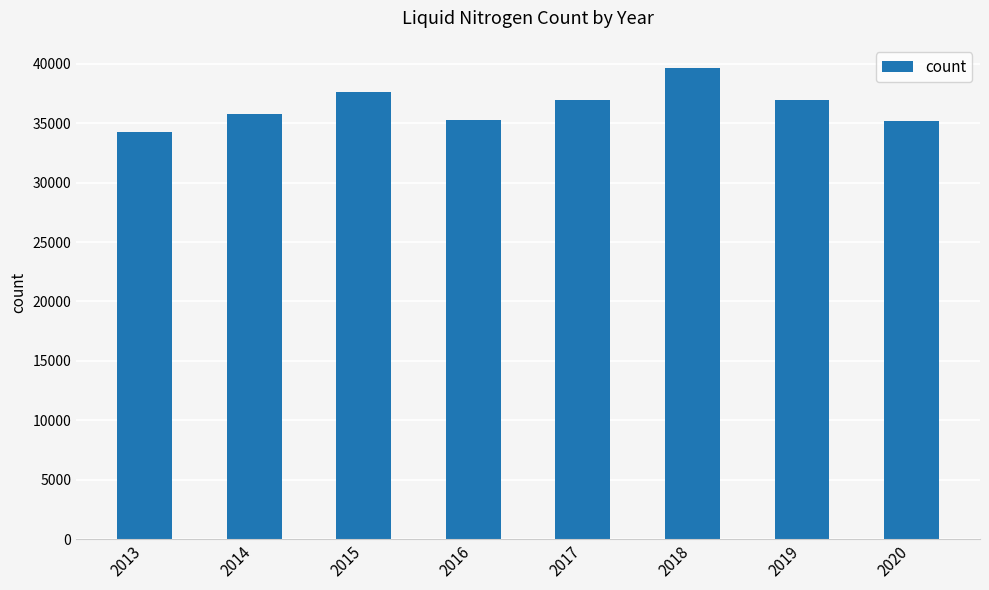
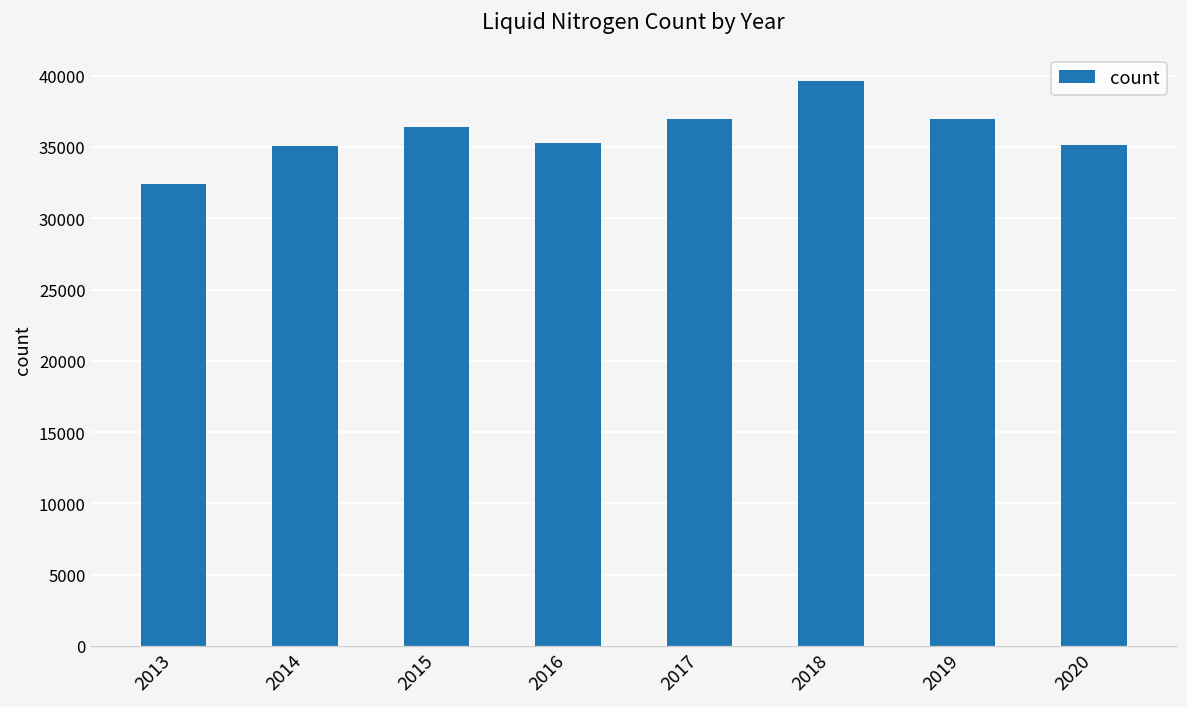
2013: 34300 -> 32400
2014: 35800 -> 35100
2015: 37700 -> 36400
